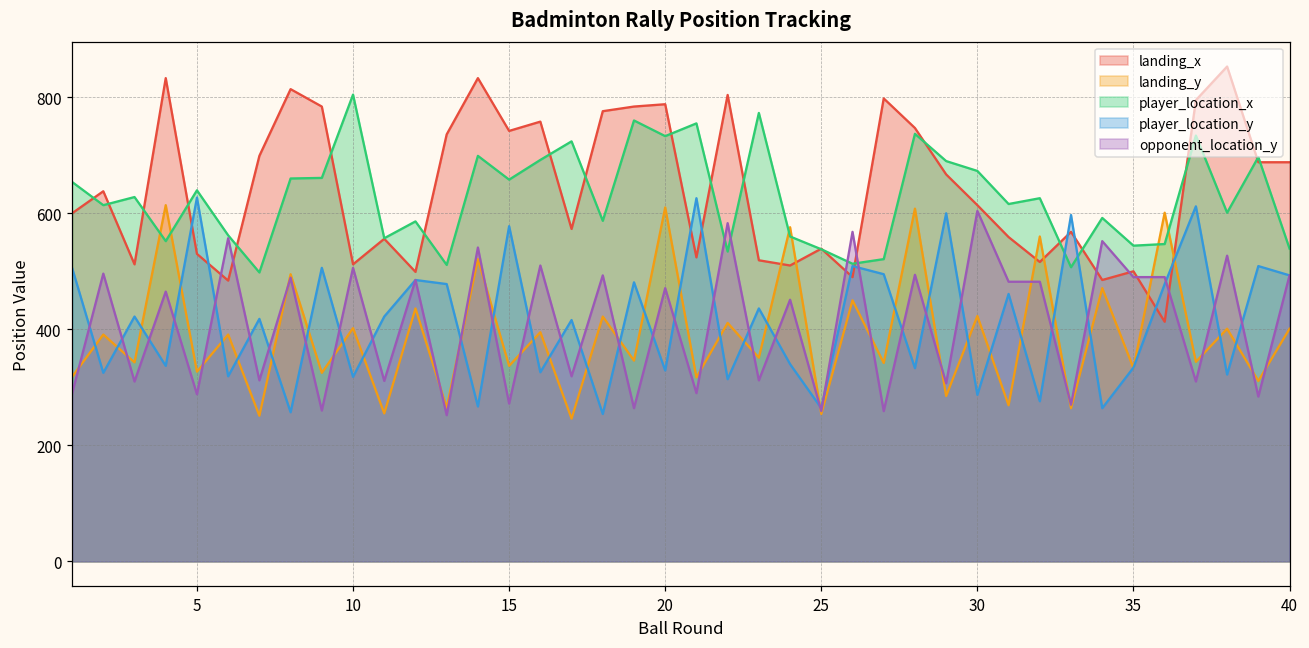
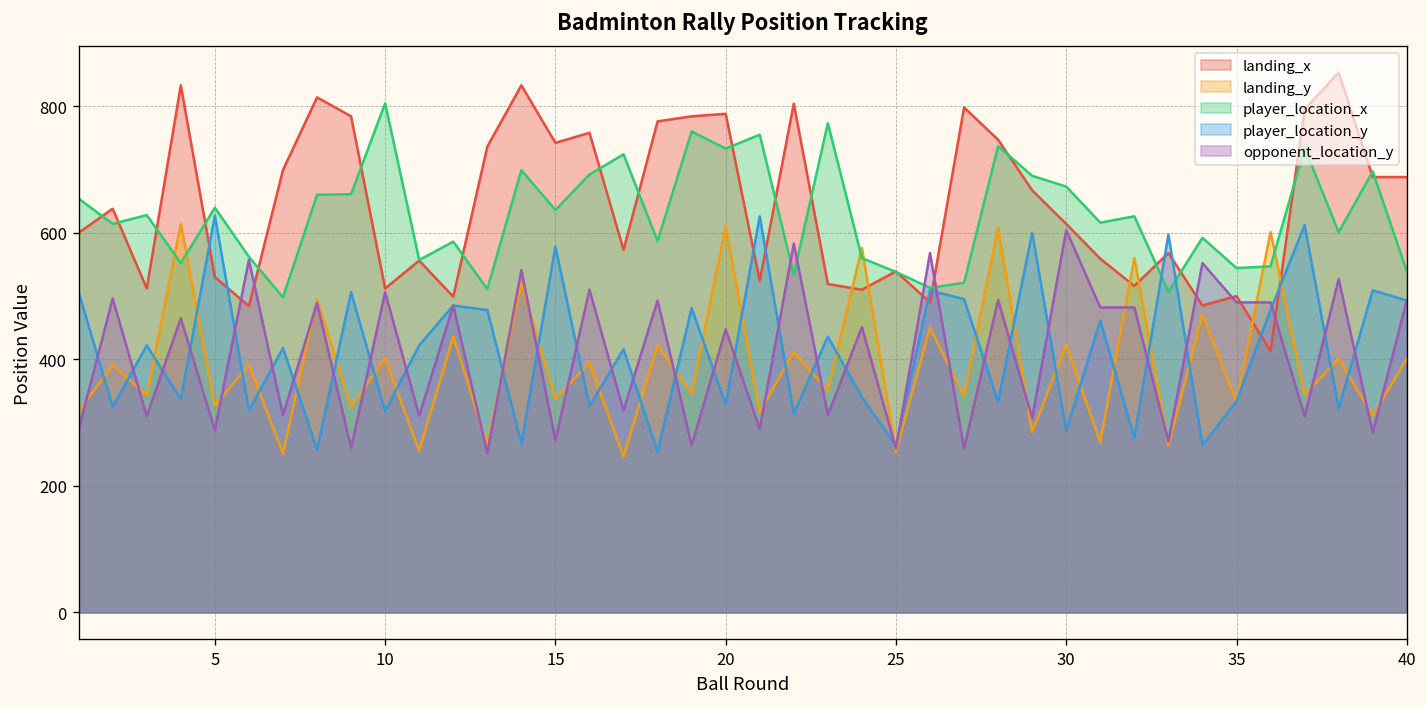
player_location_x, 15: 660 -> 640
opponent_location_y, 20: 470 -> 450
